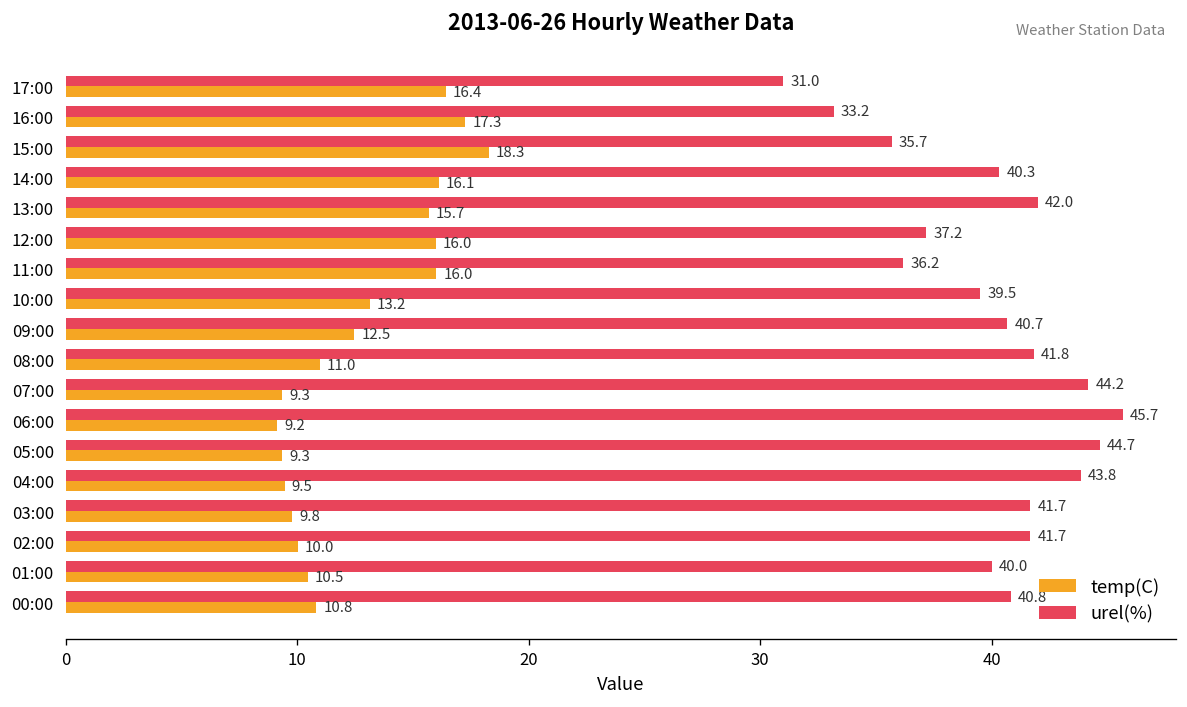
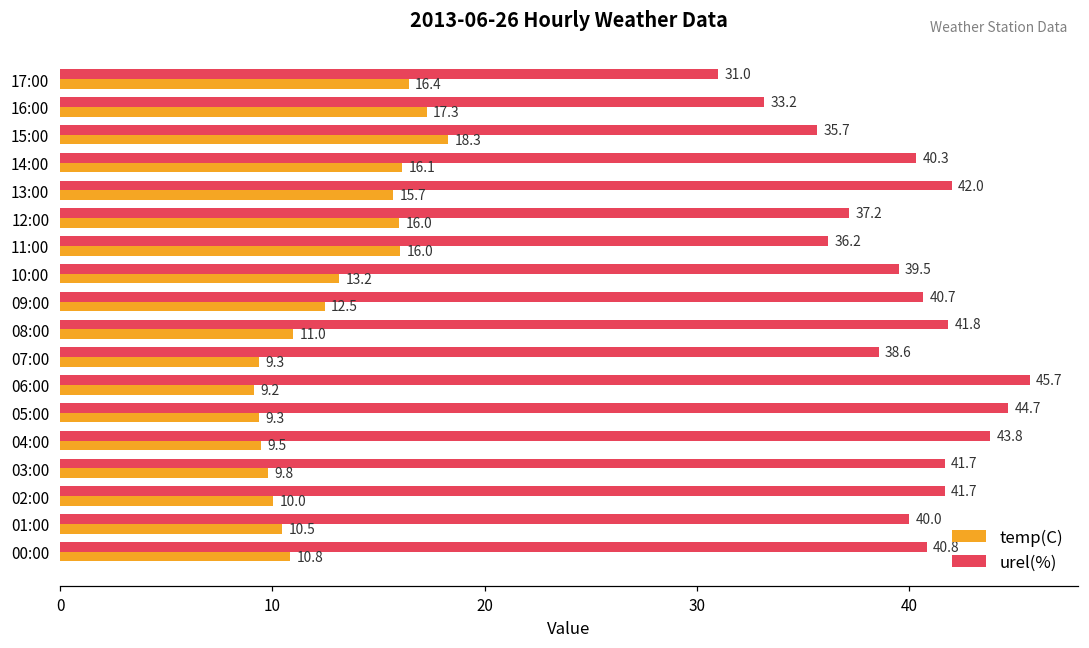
urel(%), 07:00: 44.2 -> 38.6
